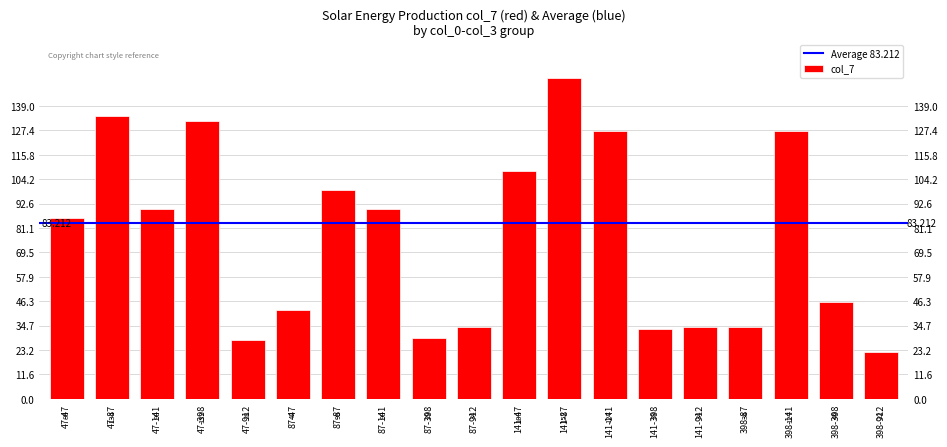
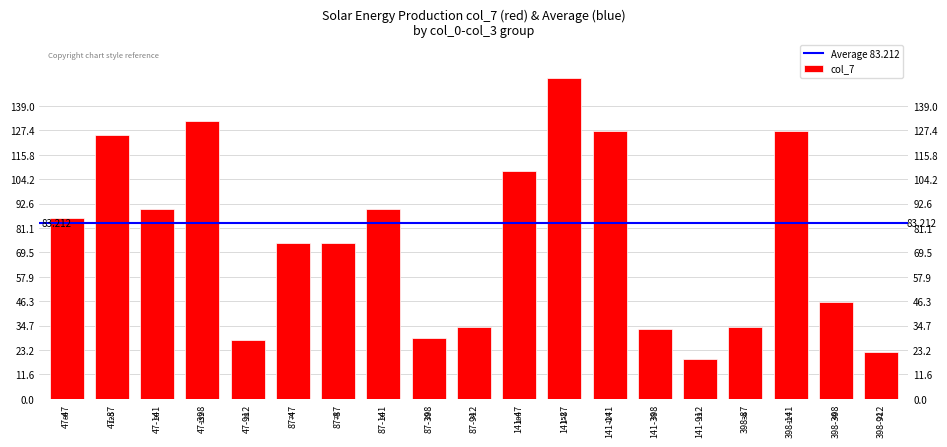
47-87: 134 -> 125
87-47: 42 -> 74
87-87: 99 -> 74
141-912: 34 -> 19
